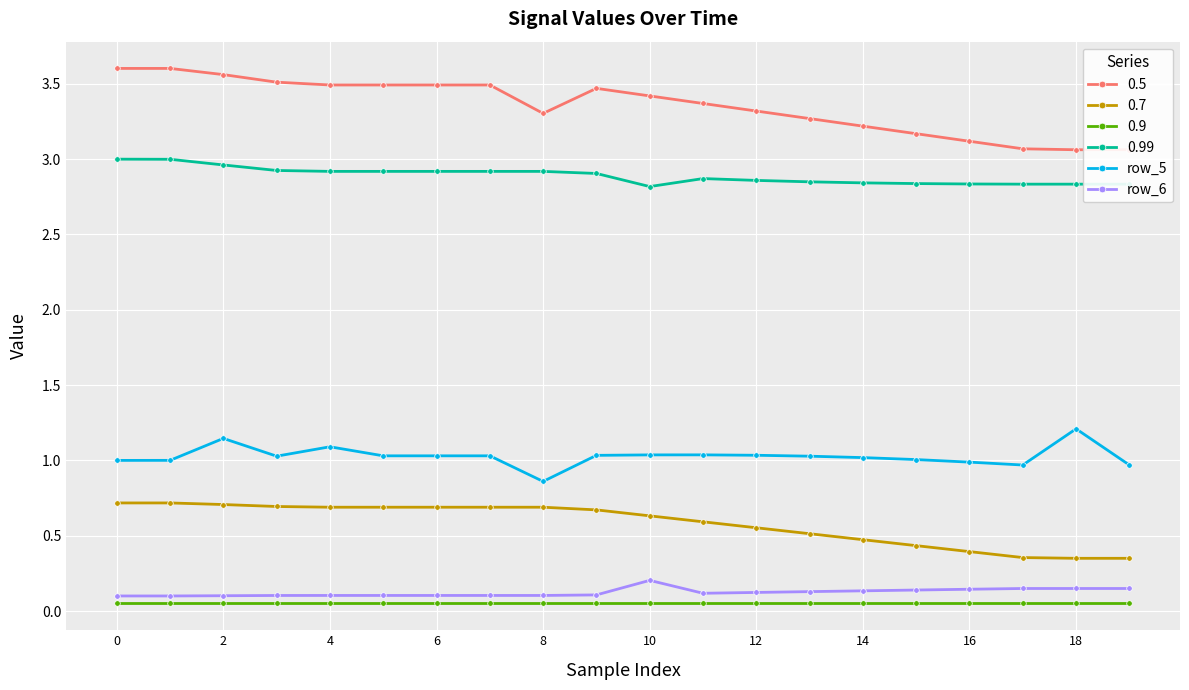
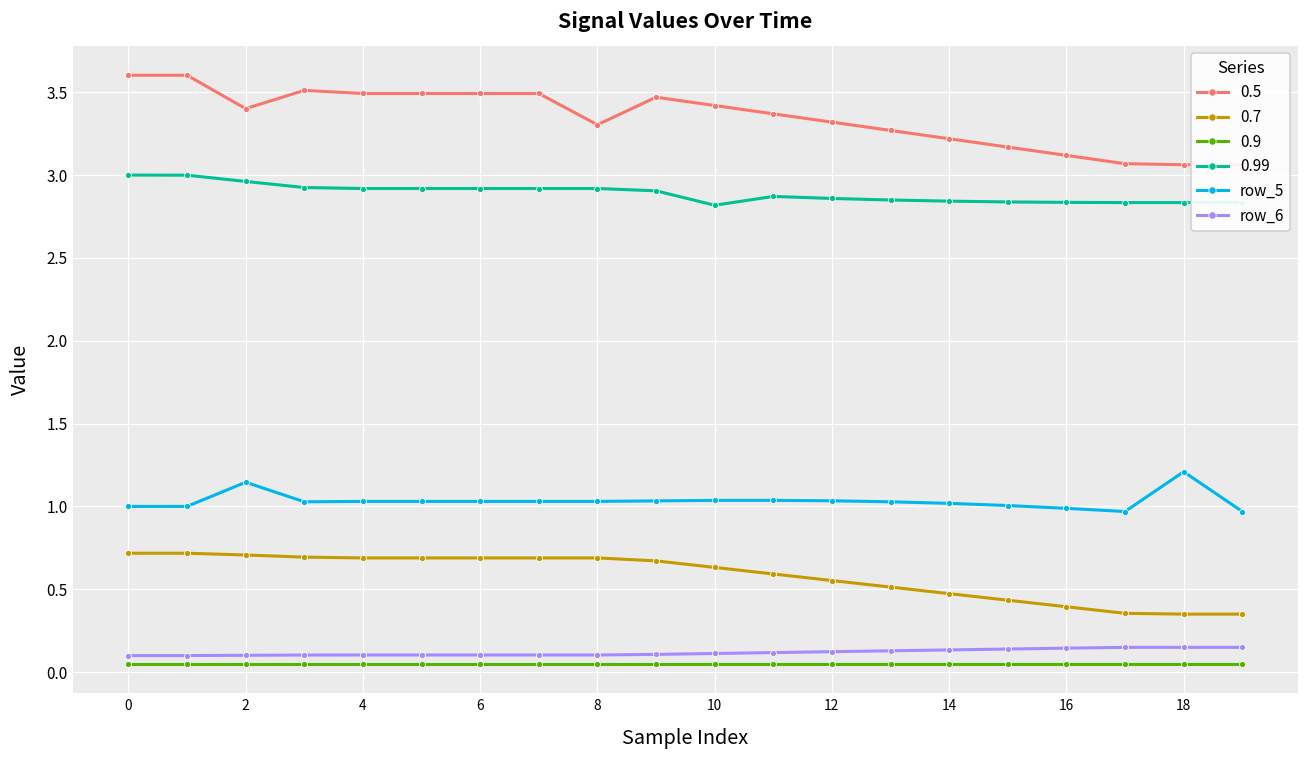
0.5, 2: 3.56 -> 3.40
row_5, 4: 1.09 -> 1.03
row_5, 8: 0.86 -> 1.03
row_6, 10: 0.20 -> 0.11
